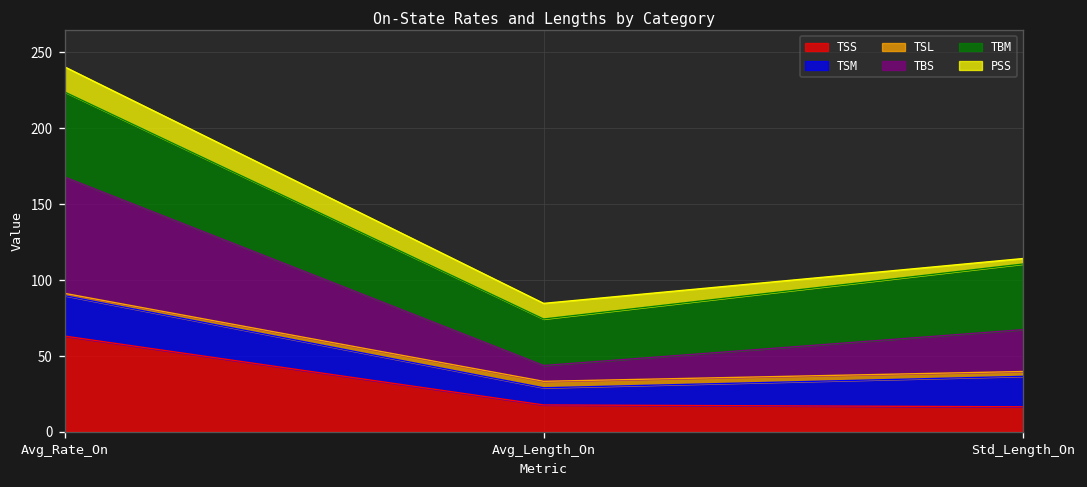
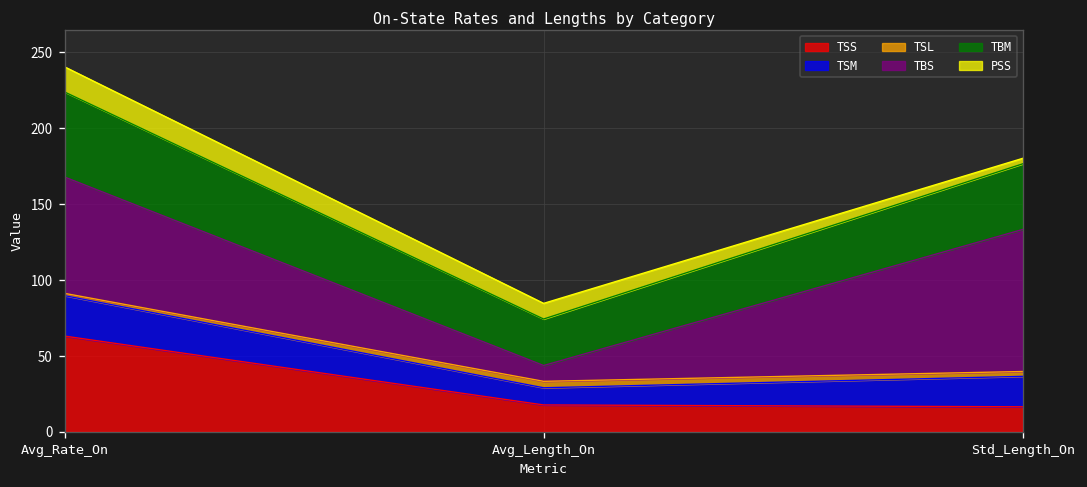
TBS, Std_Length_On: 28 -> 94
